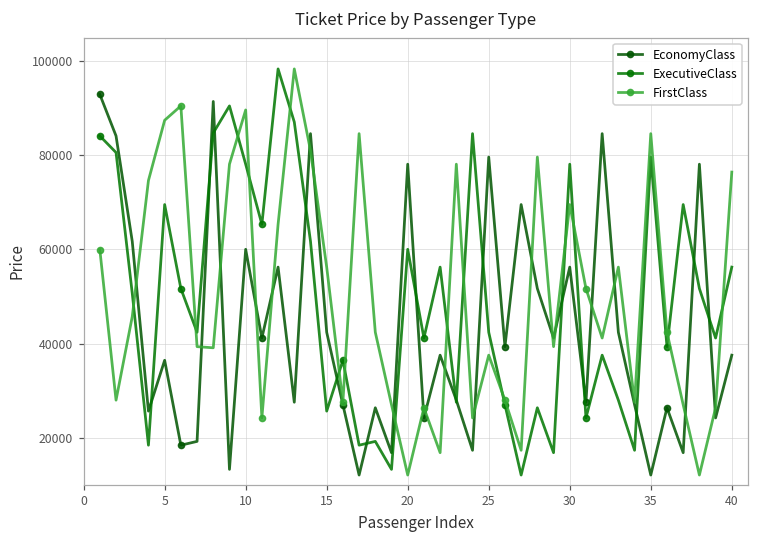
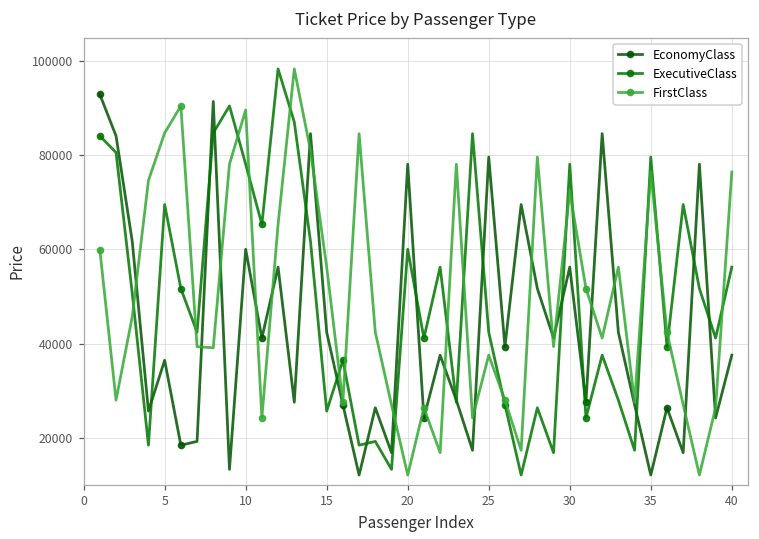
FirstClass, 5: 87000 -> 85000
FirstClass, 30: 70000 -> 72000
FirstClass, 35: 85000 -> 76000
